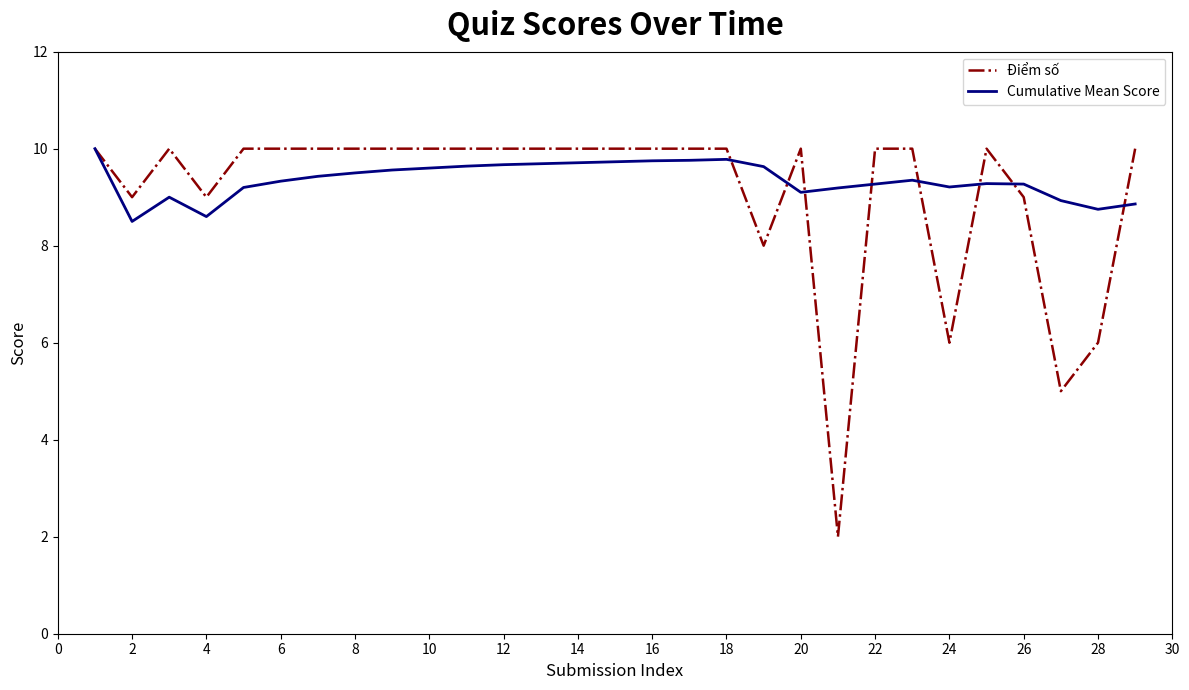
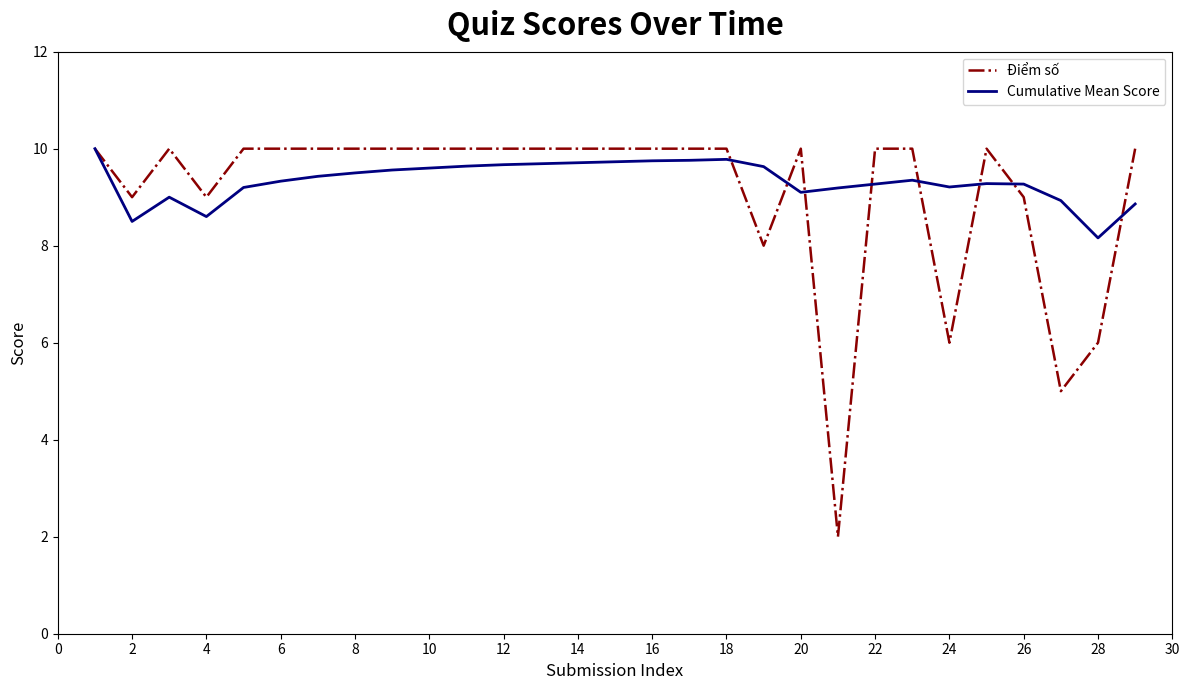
Cumulative Mean Score, 28: 8.8 -> 8.2
